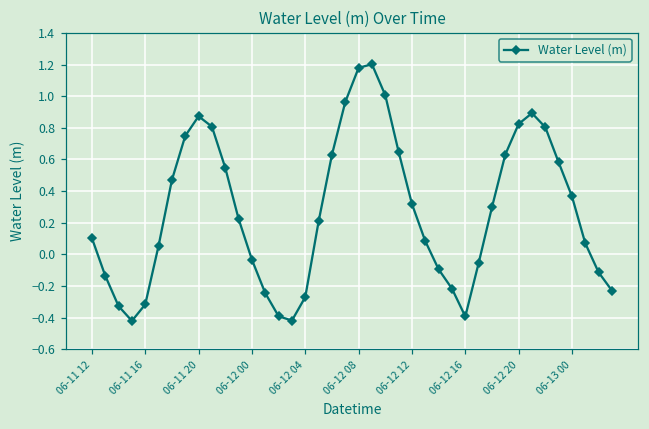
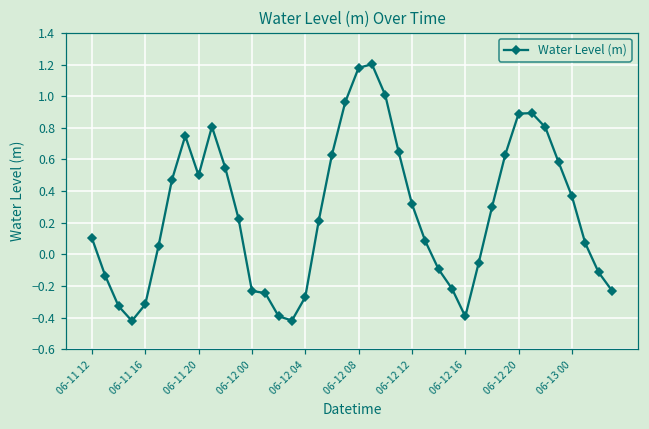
06-11 20: 0.87 -> 0.50
06-12 00: -0.03 -> -0.23
06-12 20: 0.82 -> 0.89
